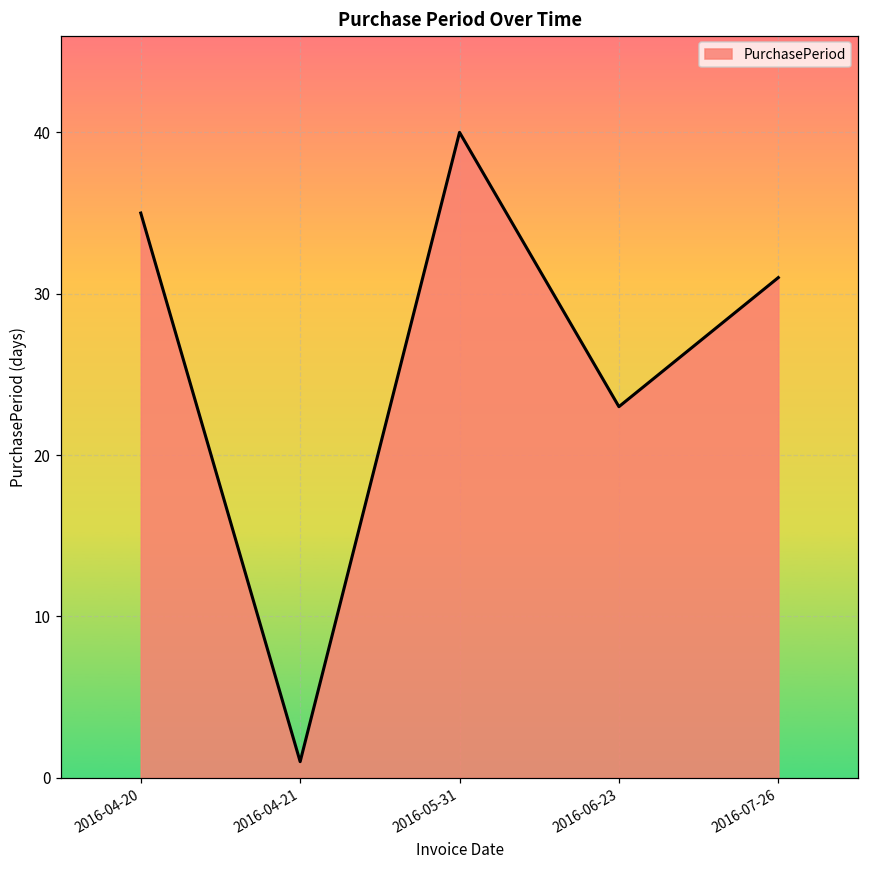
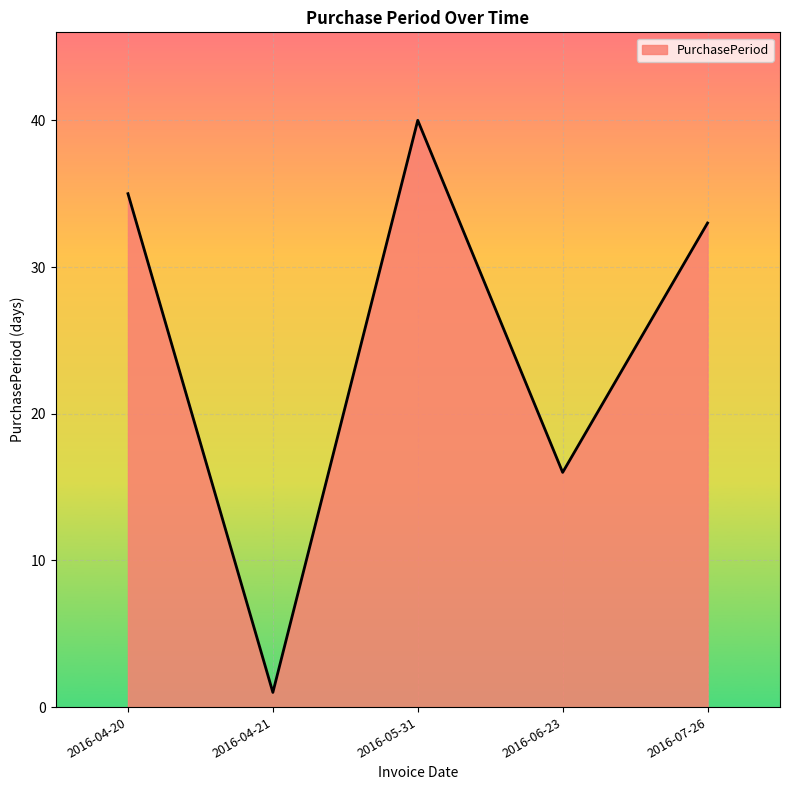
2016-06-23: 23 -> 16
2016-07-26: 31 -> 33
